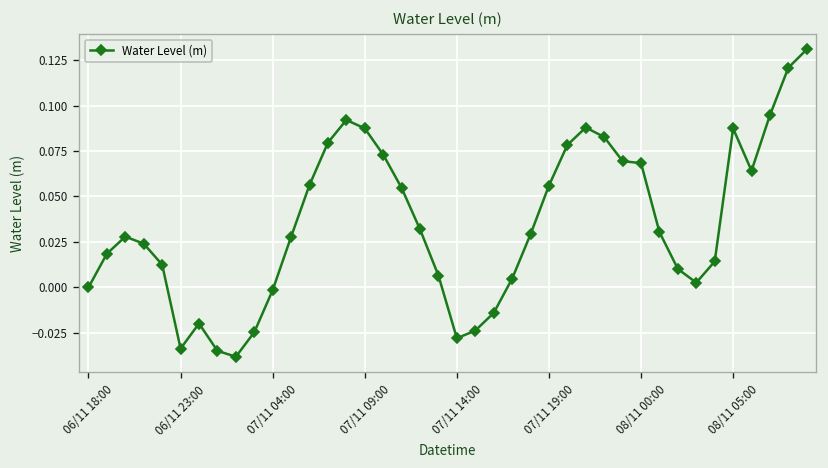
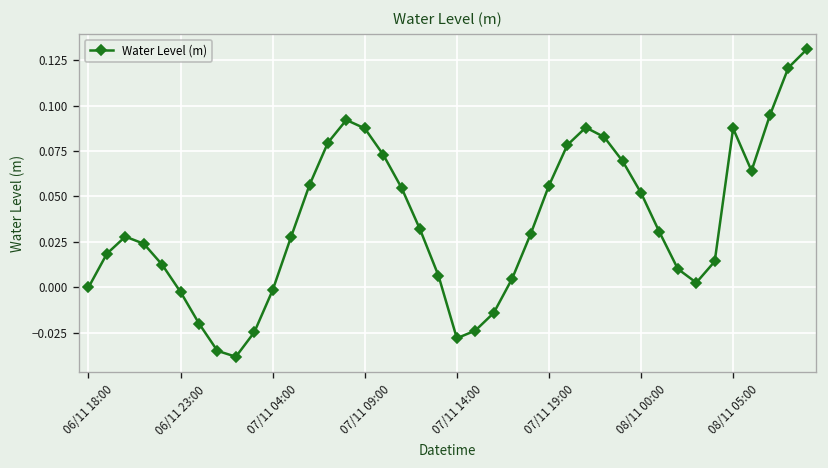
06/11 23:00: -0.034 -> -0.003
08/11 00:00: 0.068 -> 0.052
